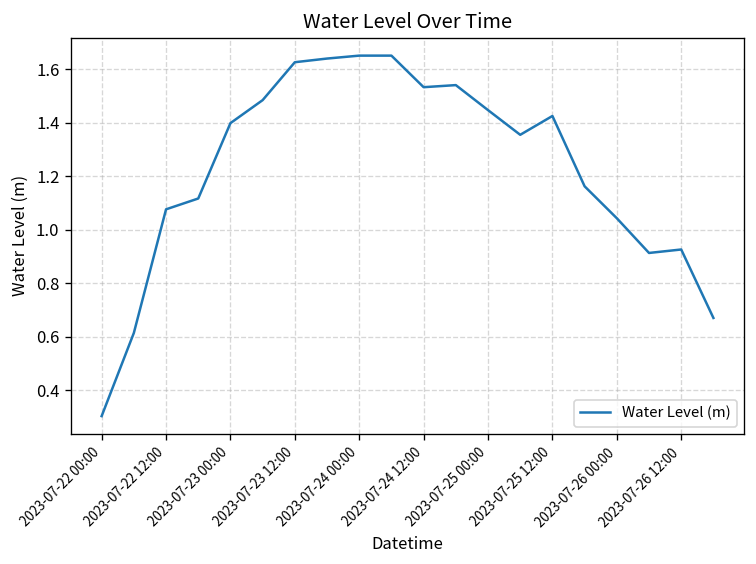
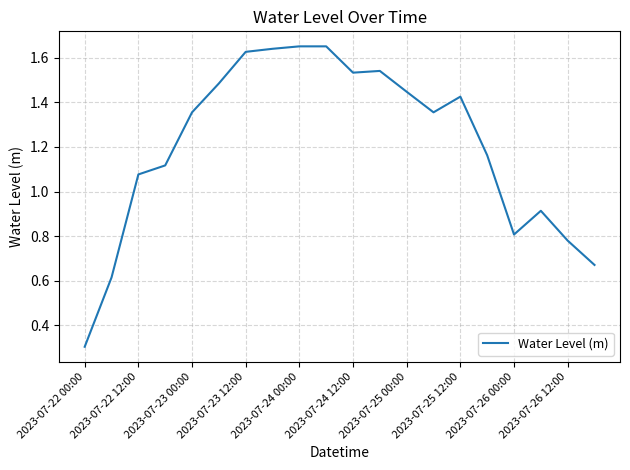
2023-07-23 00:00: 1.40 -> 1.36
2023-07-26 00:00: 1.04 -> 0.81
2023-07-26 12:00: 0.93 -> 0.78
